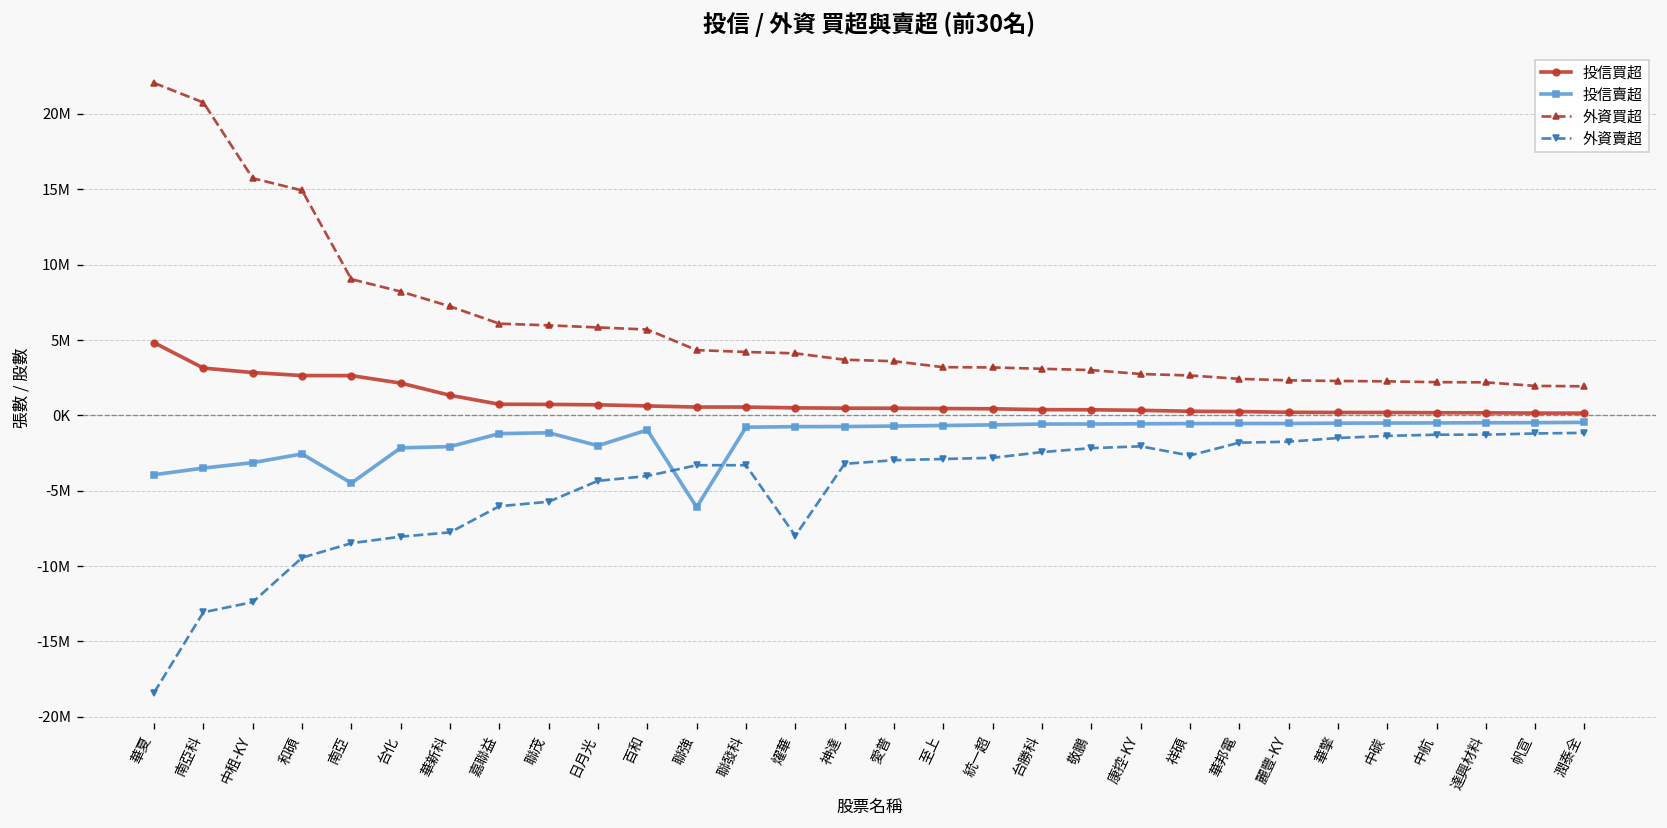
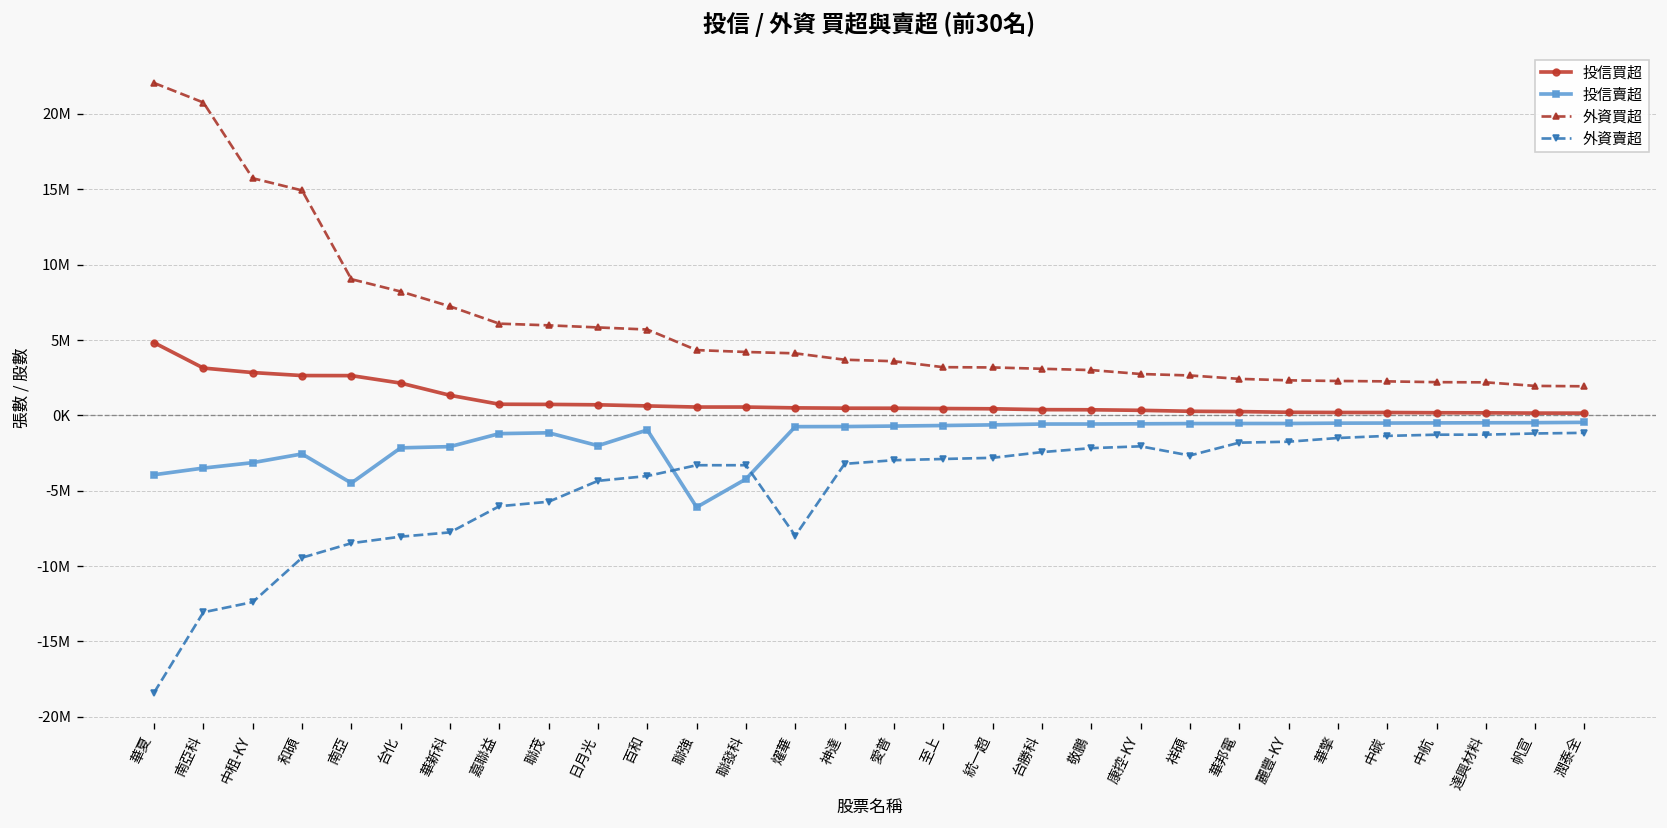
投信賣超, 聯發科: -800000 -> -4200000
